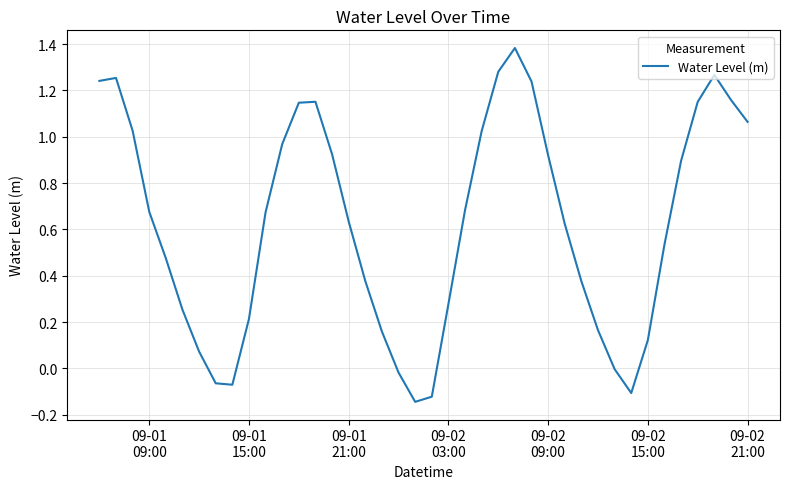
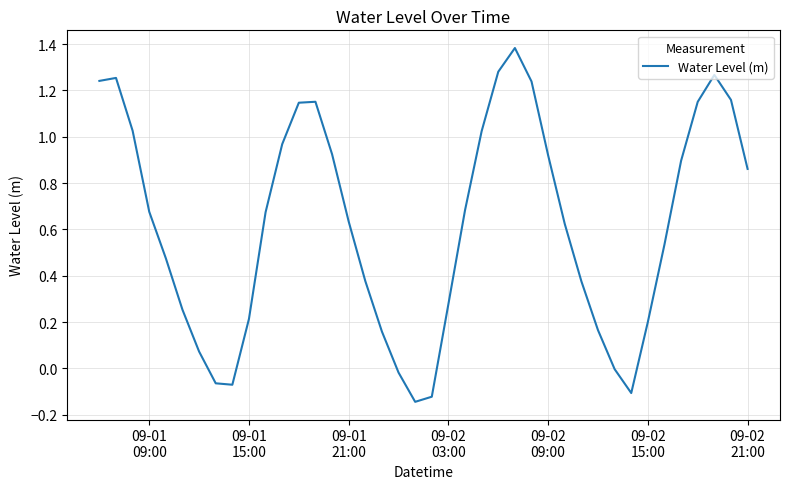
09-02 15:00: 0.12 -> 0.20
09-02 21:00: 1.06 -> 0.86
